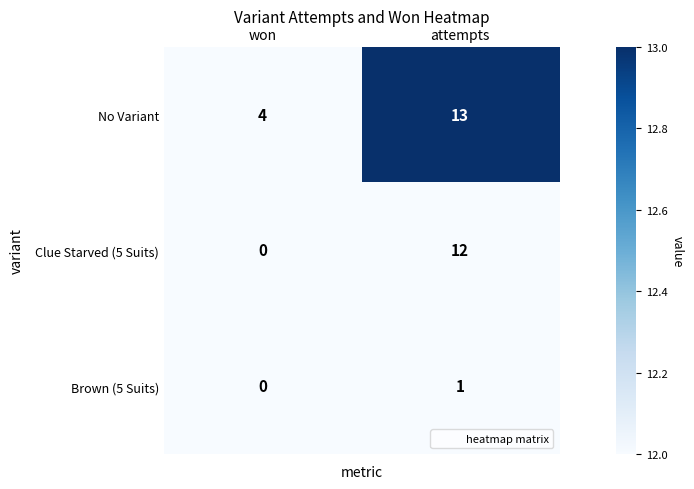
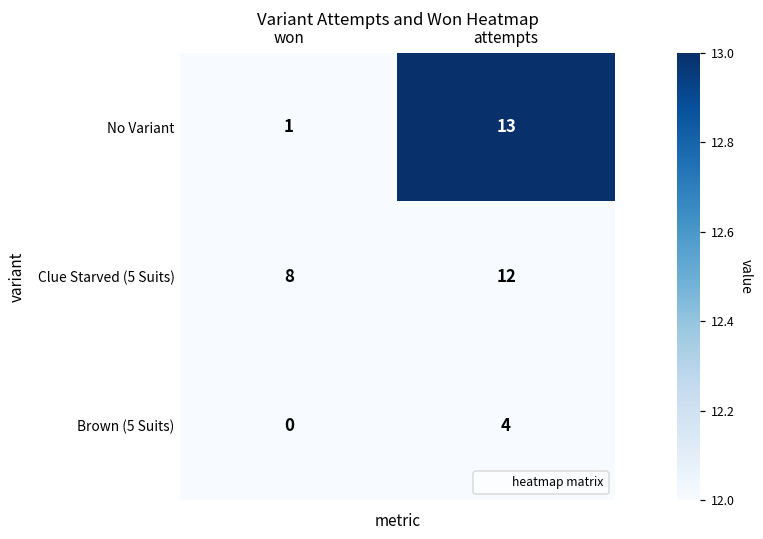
No Variant, won: 4 -> 1
Clue Starved (5 Suits), won: 0 -> 8
Brown (5 Suits), attempts: 1 -> 4
